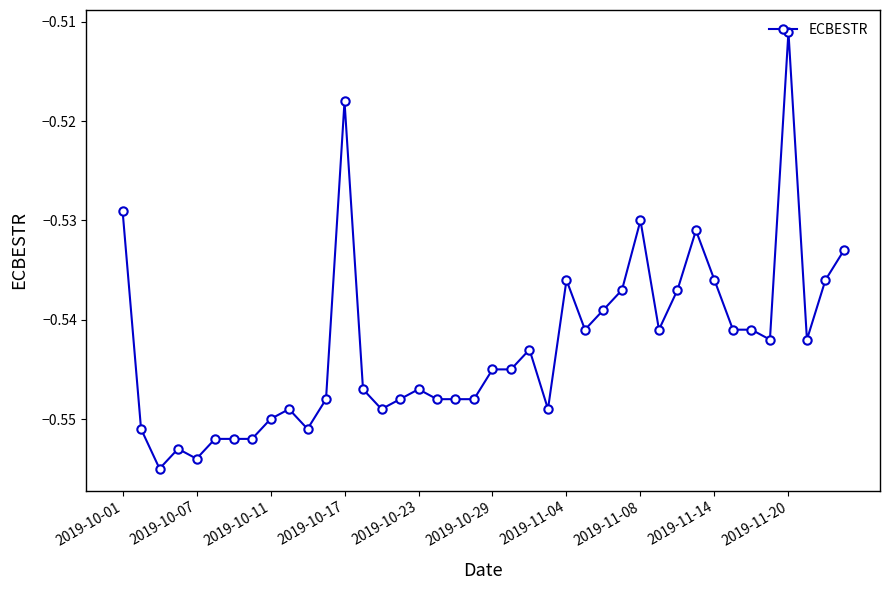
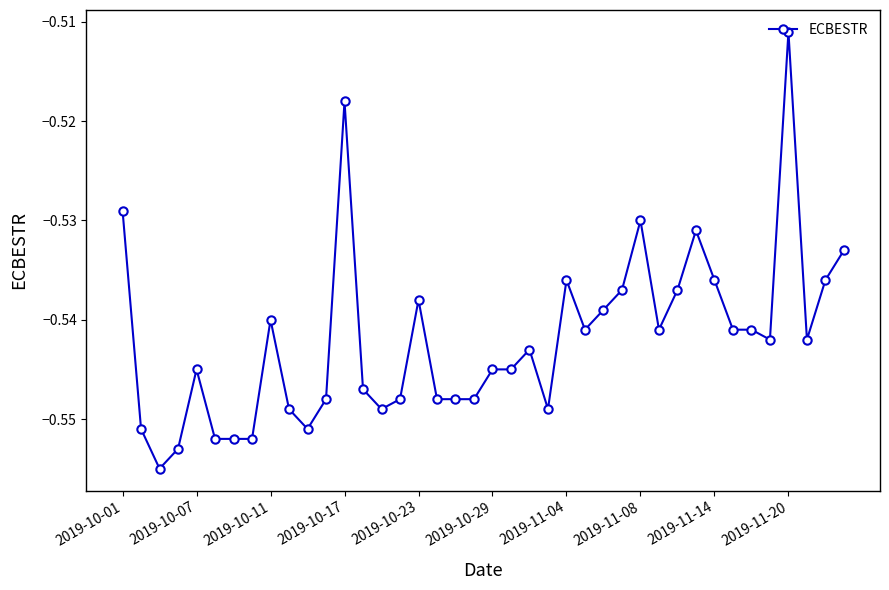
2019-10-07: -0.554 -> -0.545
2019-10-11: -0.55 -> -0.54
2019-10-23: -0.547 -> -0.538
